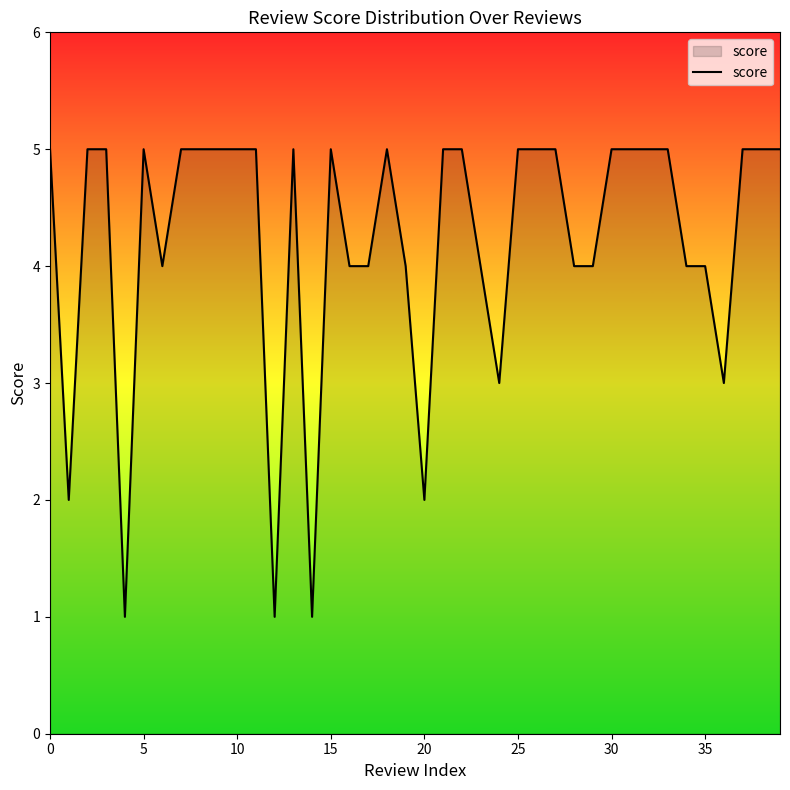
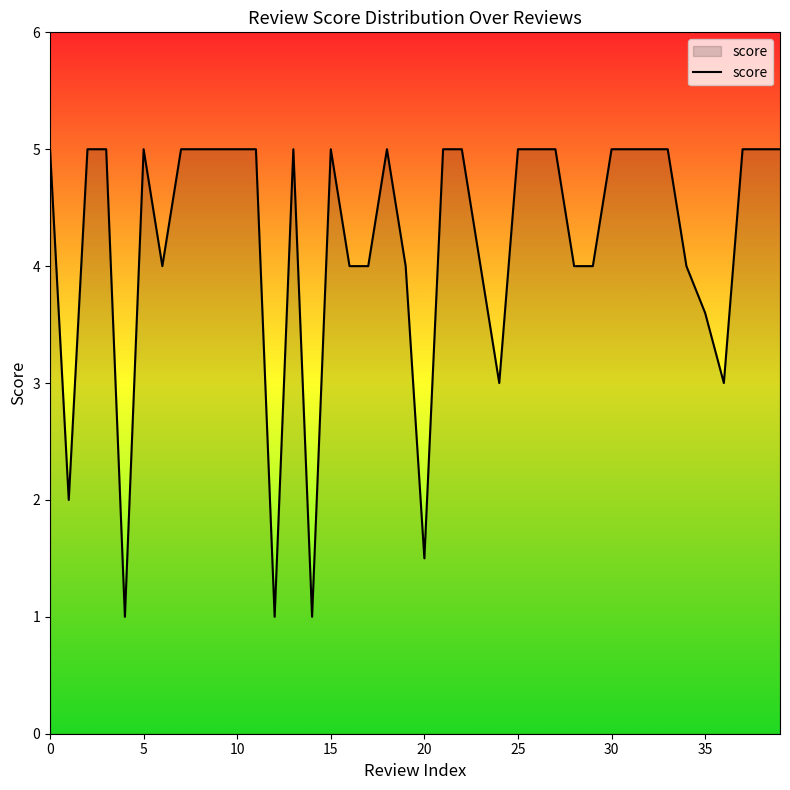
20: 2.0 -> 1.5
35: 4.0 -> 3.6
